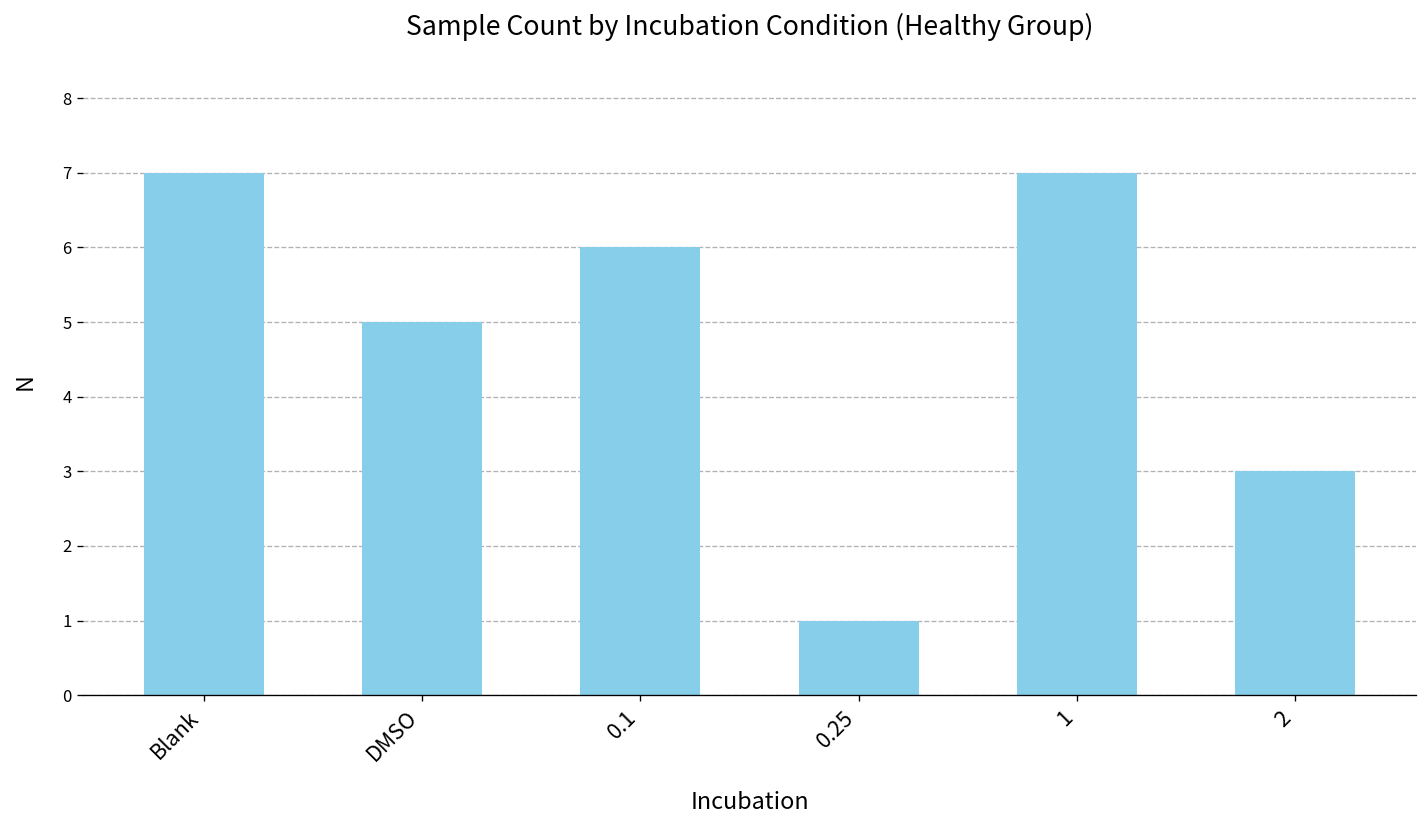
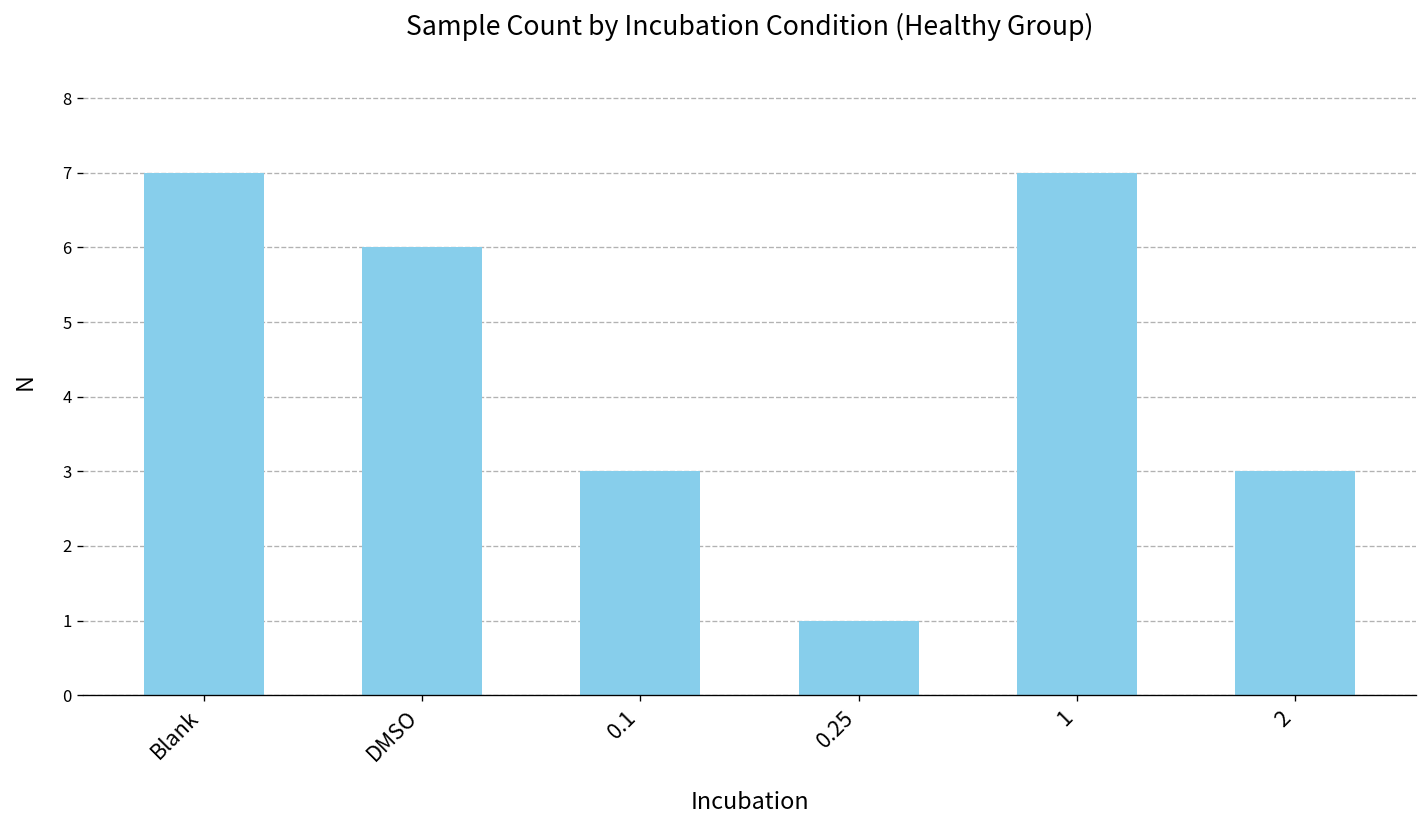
DMSO: 5 -> 6
0.1: 6 -> 3
